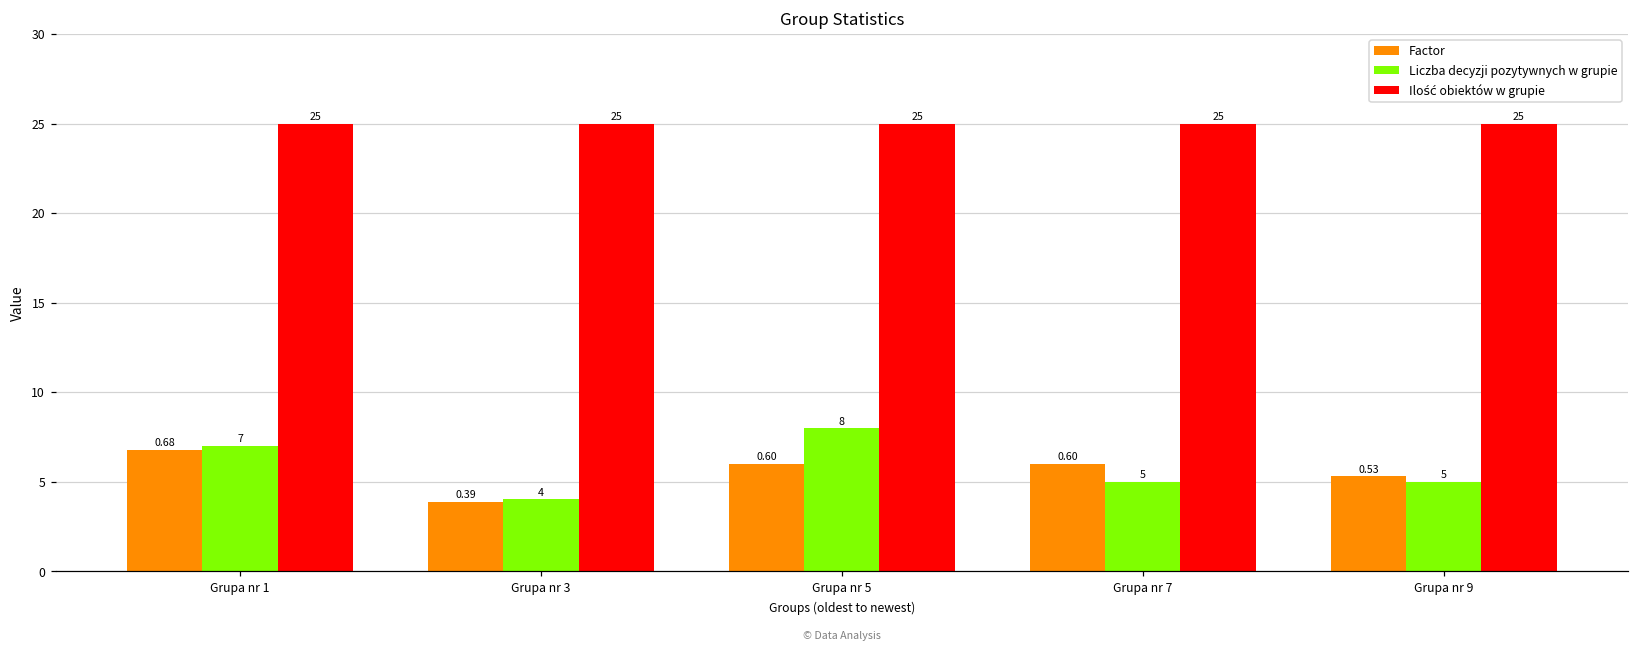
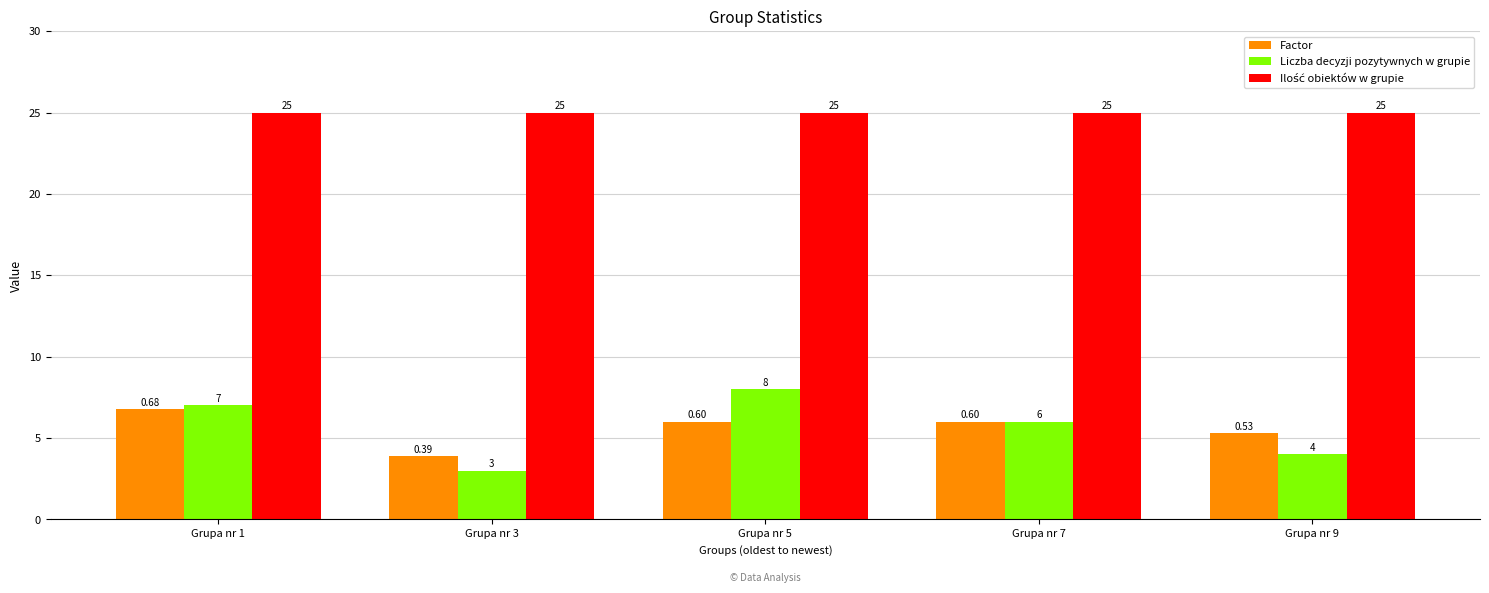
Liczba decyzji pozytywnych w grupie, Grupa nr 3: 4 -> 3
Liczba decyzji pozytywnych w grupie, Grupa nr 7: 5 -> 6
Liczba decyzji pozytywnych w grupie, Grupa nr 9: 5 -> 4
